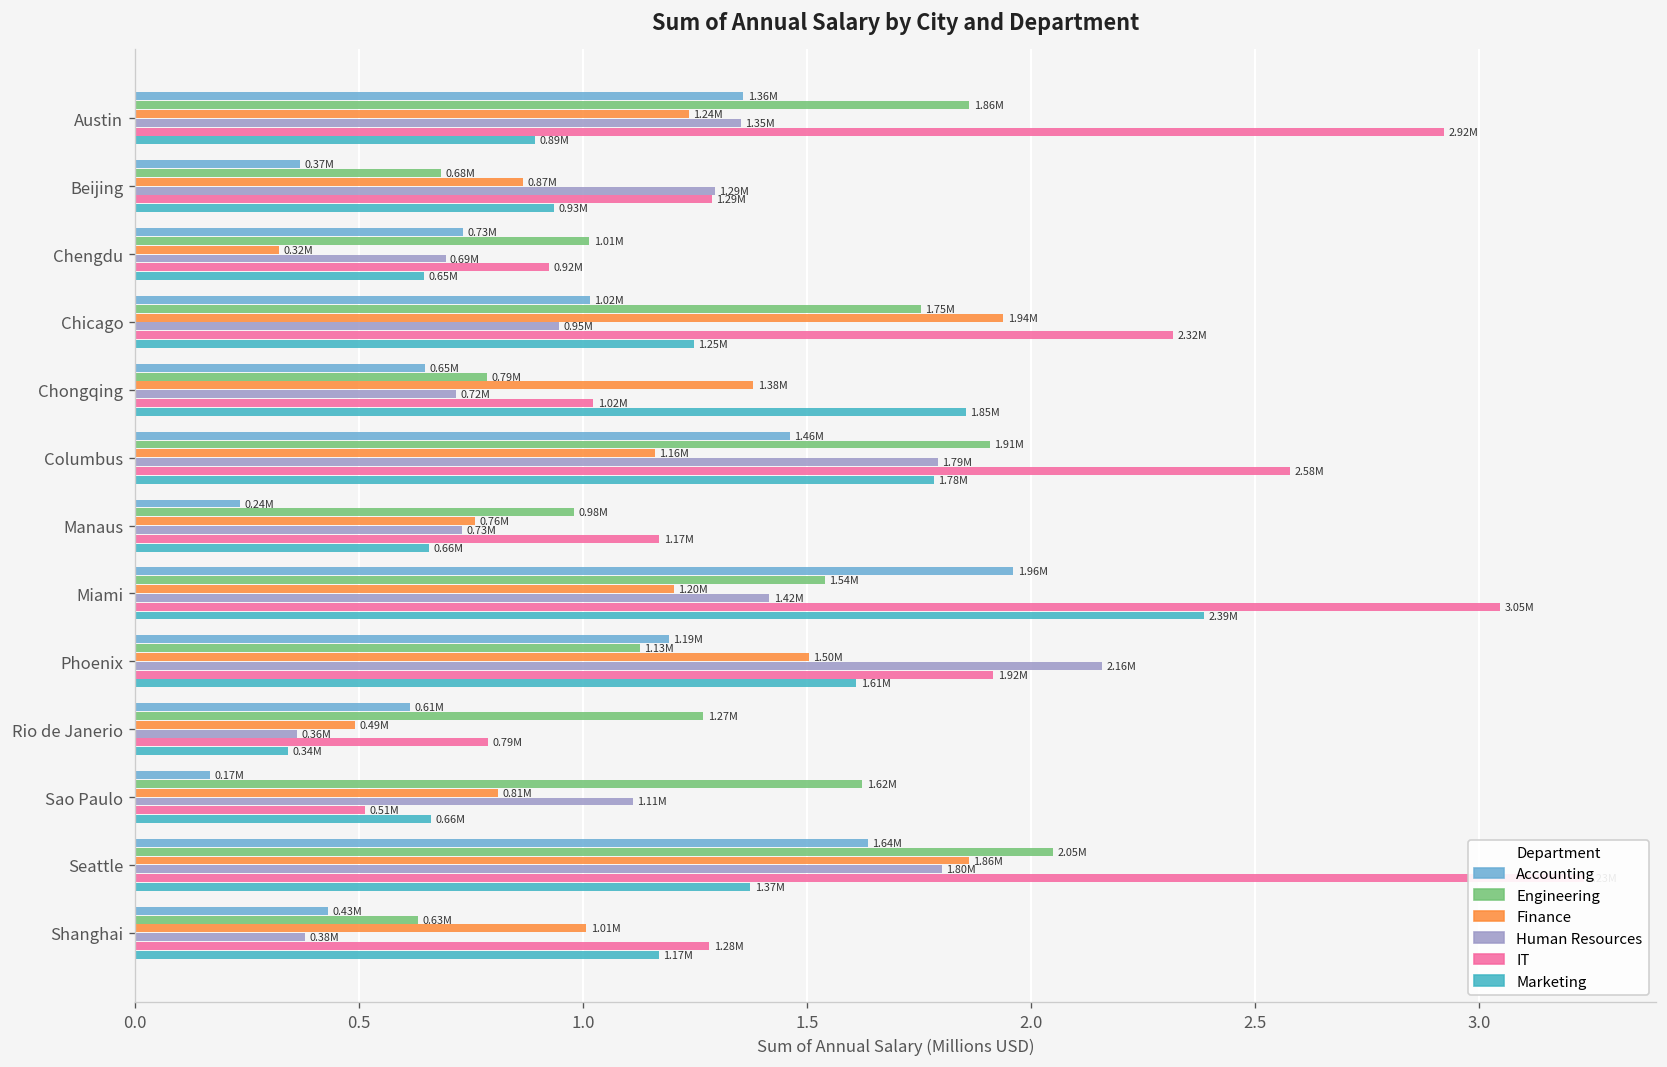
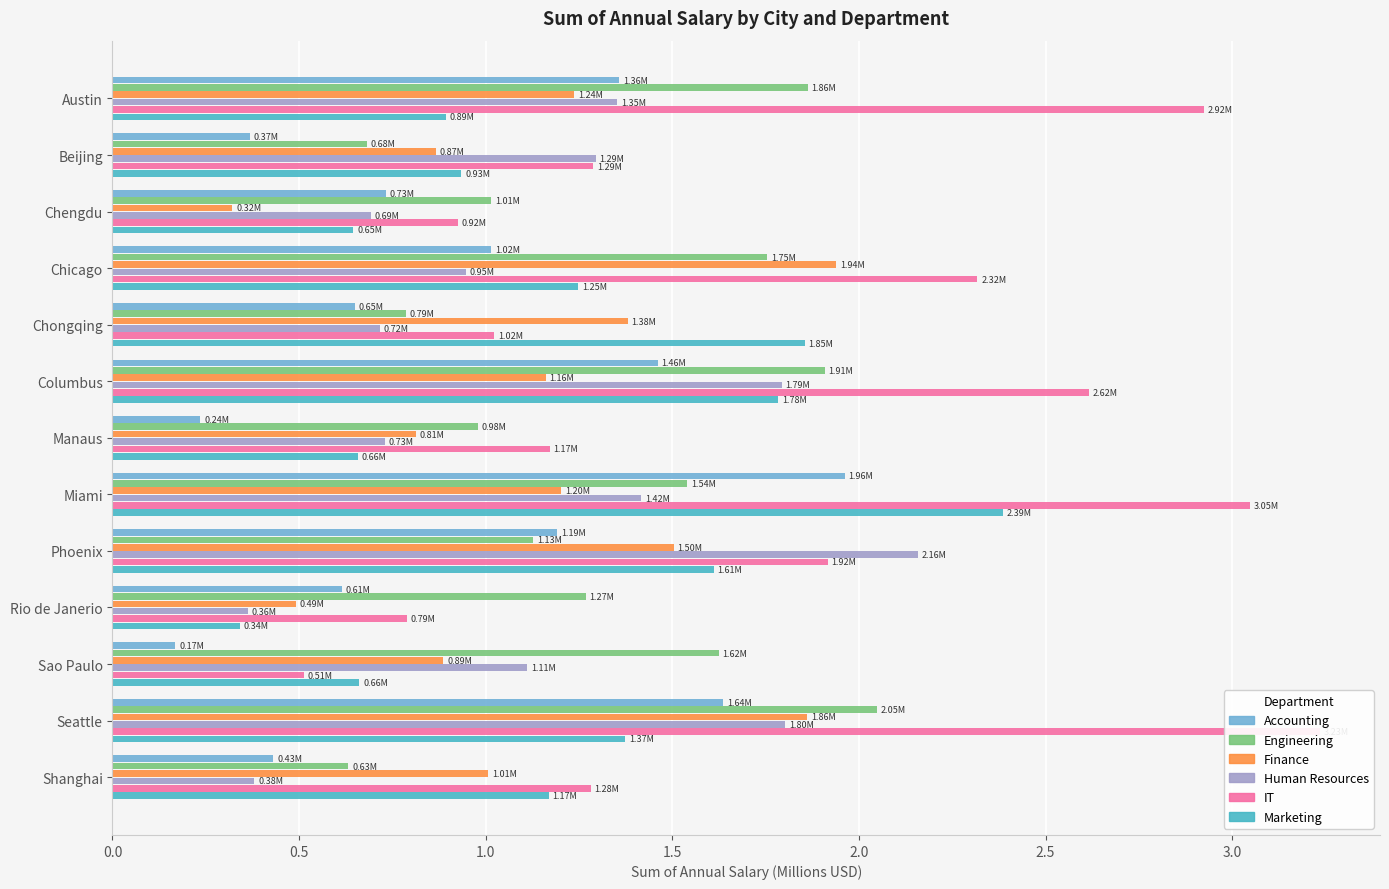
IT, Columbus: 2.58M -> 2.62M
Finance, Manaus: 0.76M -> 0.81M
Finance, Sao Paulo: 0.81M -> 0.89M
